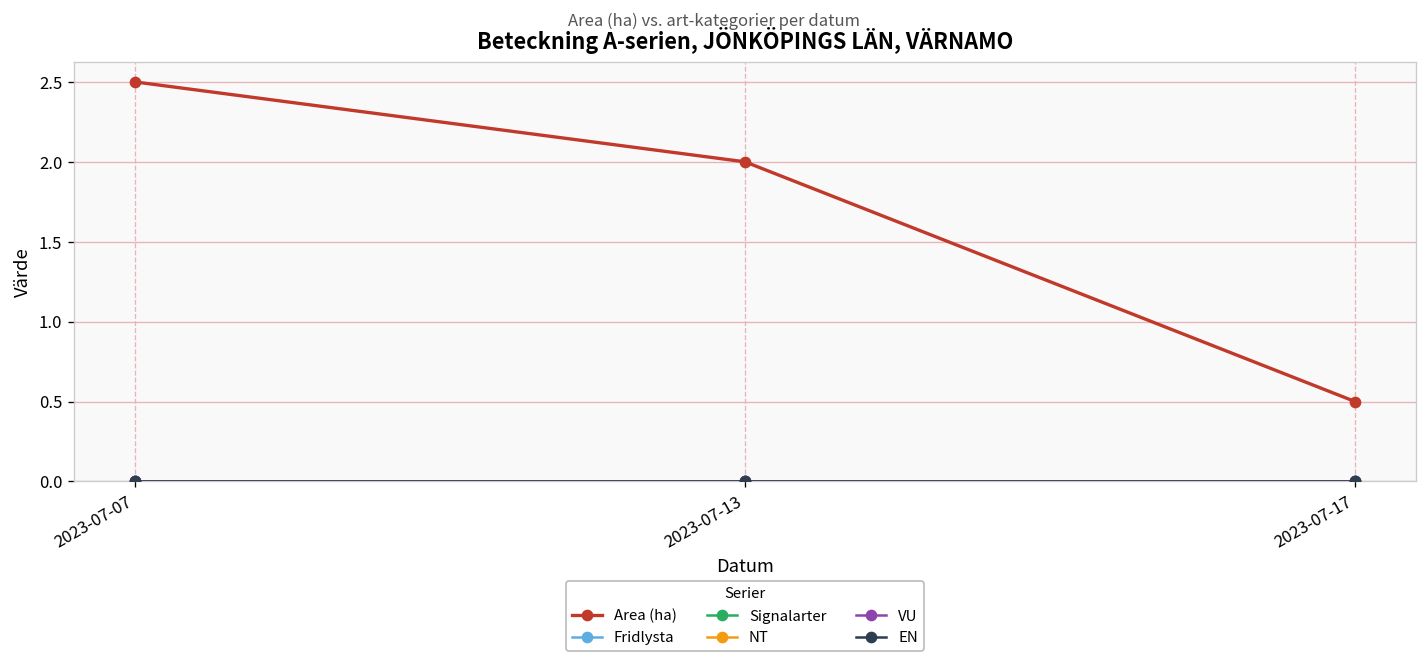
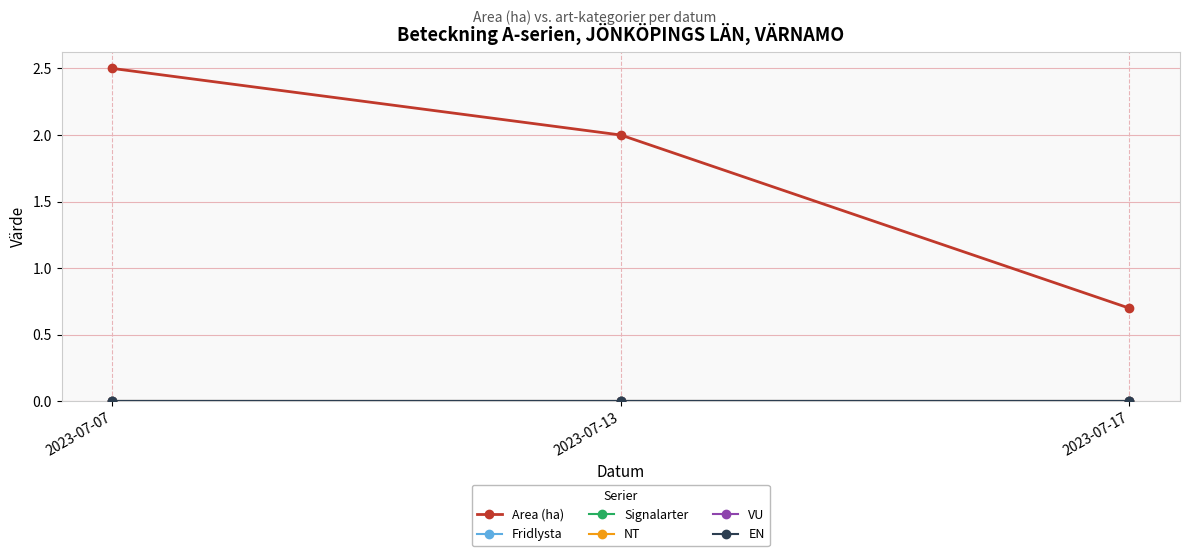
Area (ha), 2023-07-17: 0.5 -> 0.7
